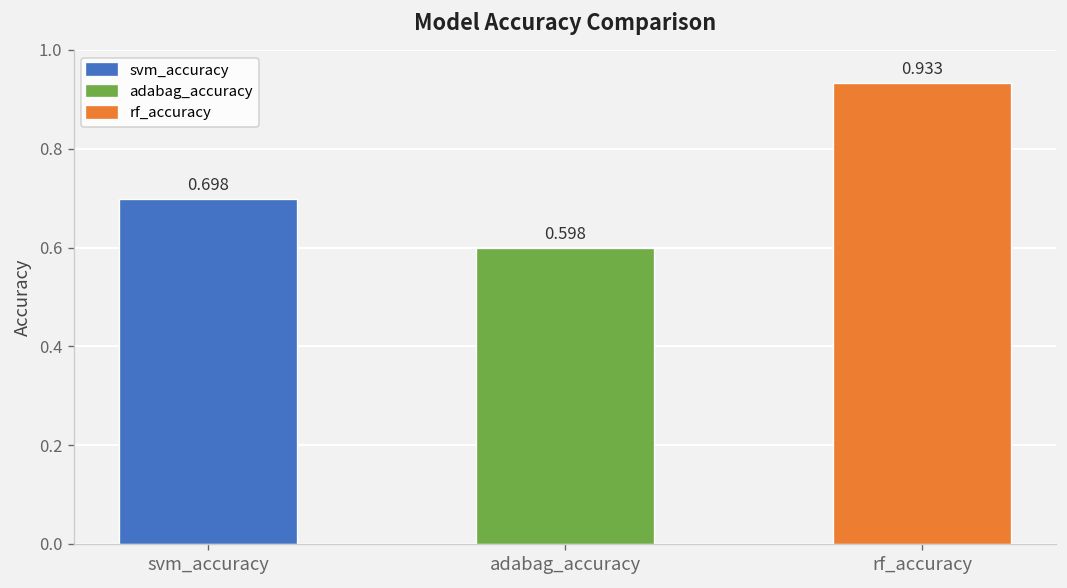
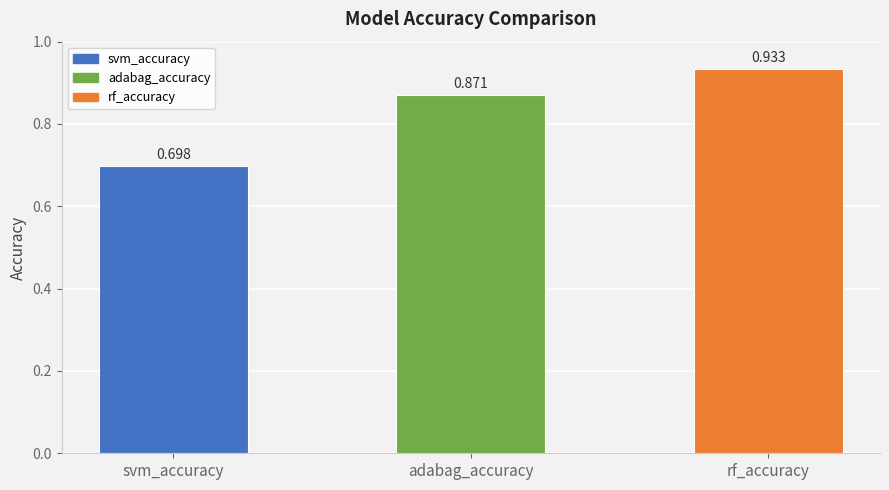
adabag_accuracy: 0.598 -> 0.871
